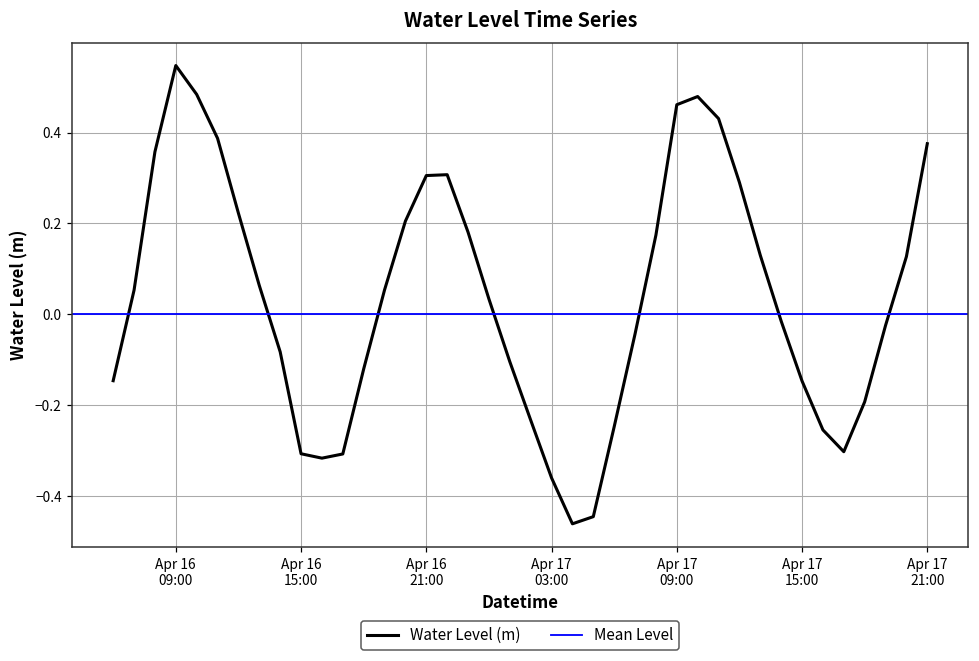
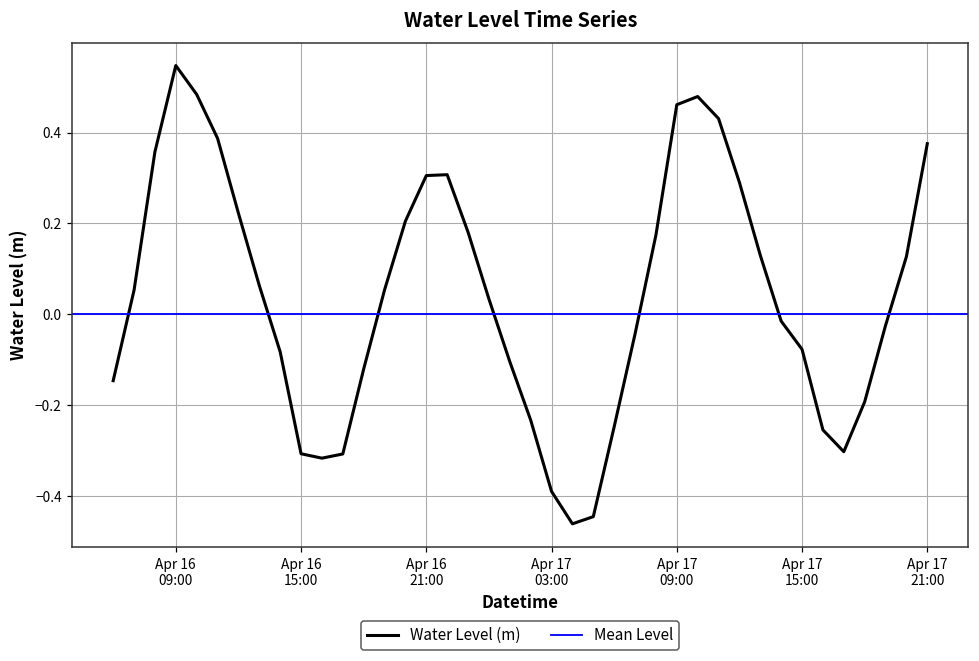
Apr 17 03:00: -0.36 -> -0.39
Apr 17 15:00: -0.15 -> -0.08
